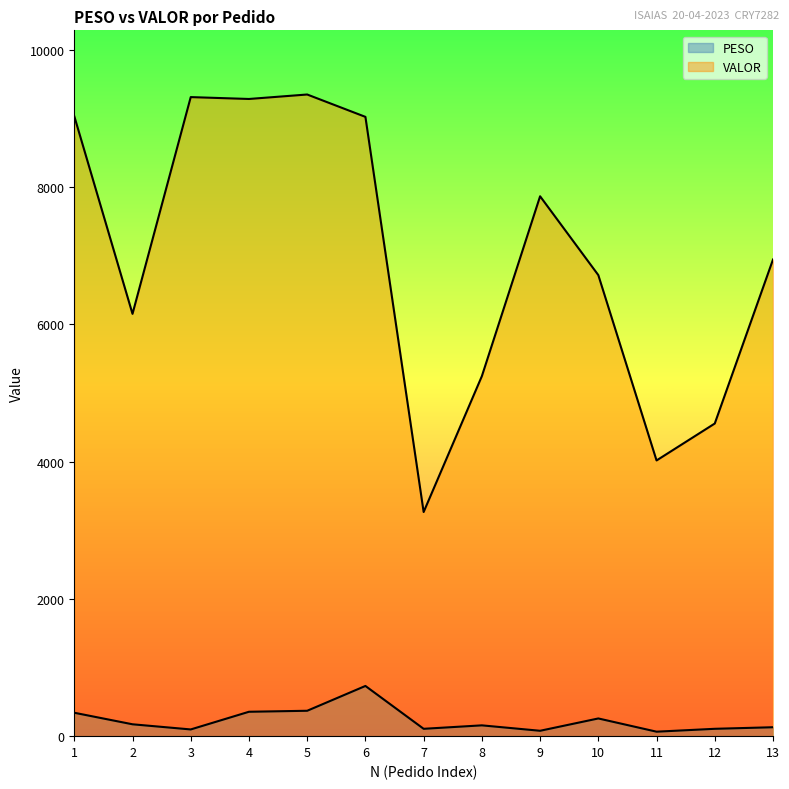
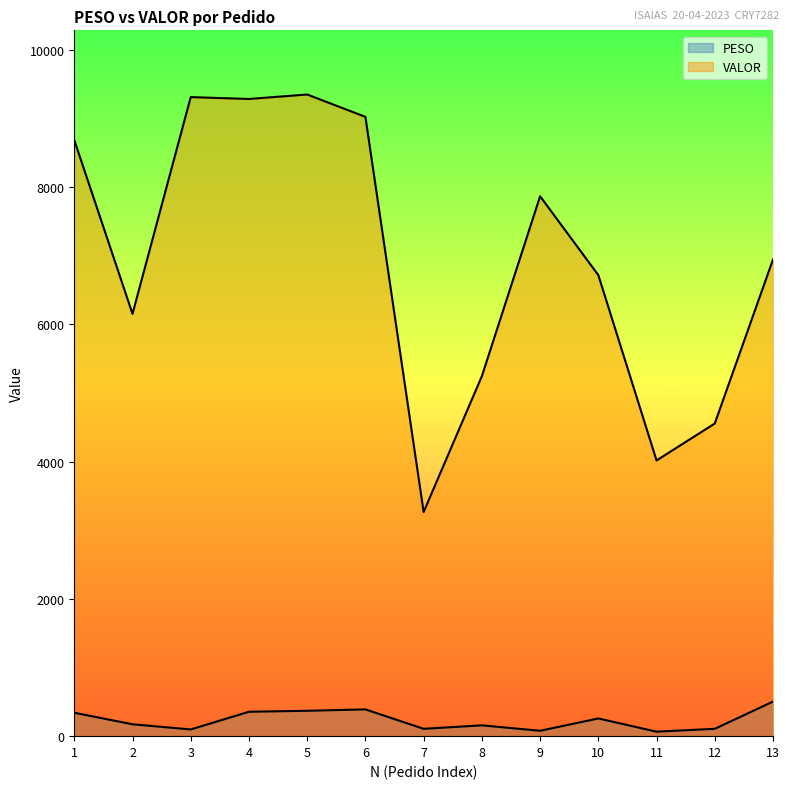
VALOR, 1: 9000 -> 8700
PESO, 6: 700 -> 400
PESO, 13: 100 -> 500
